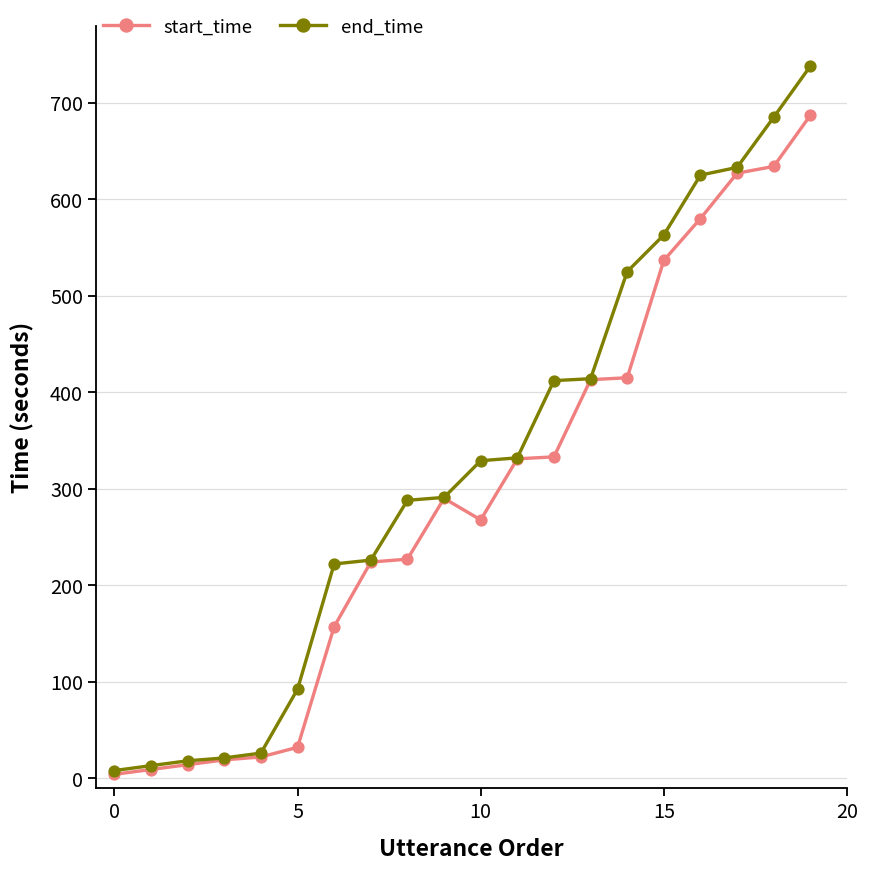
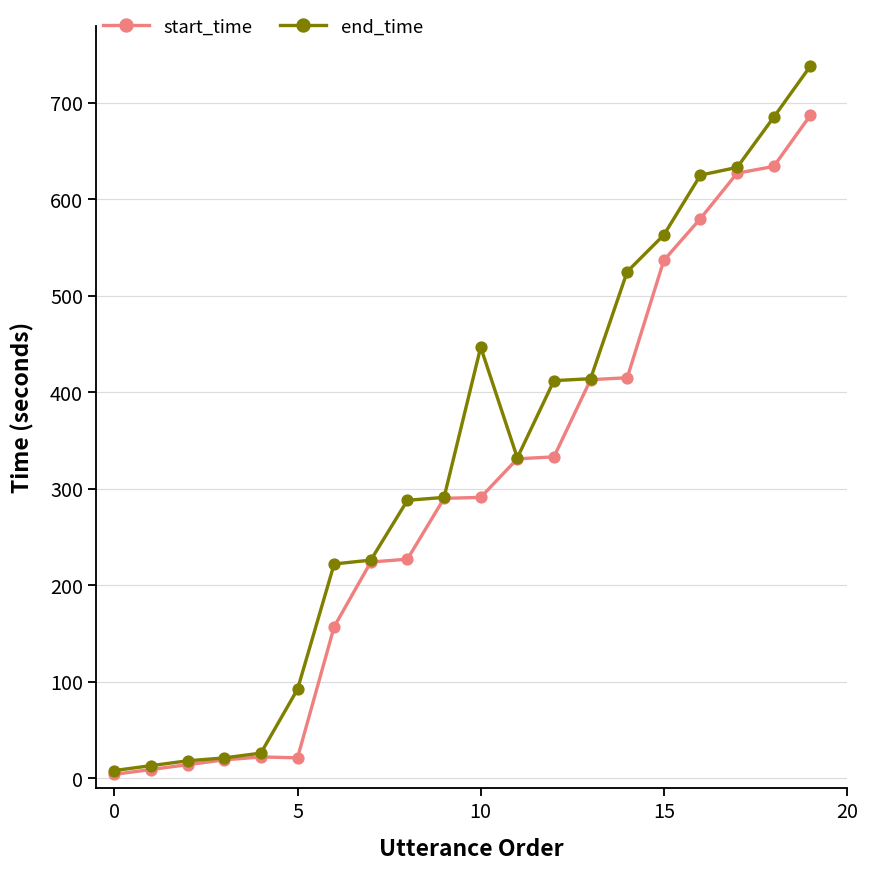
start_time, 5: 30 -> 20
start_time, 10: 270 -> 290
end_time, 10: 330 -> 450
